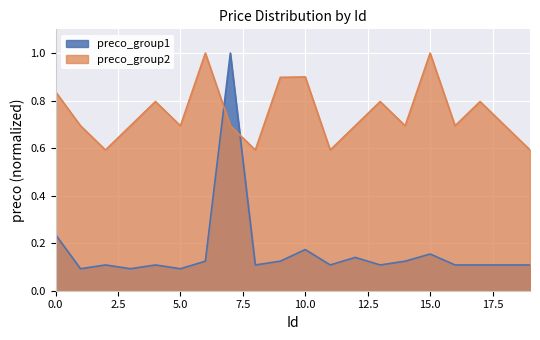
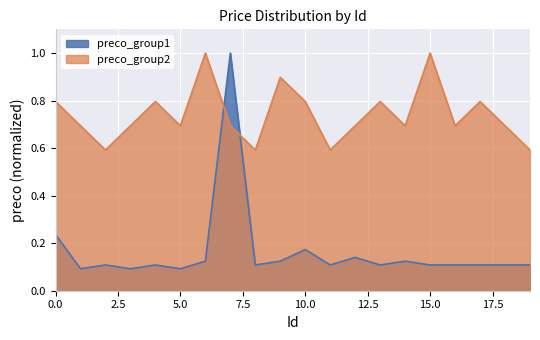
preco_group2, 0.0: 0.84 -> 0.80
preco_group2, 10.0: 0.90 -> 0.80
preco_group1, 15.0: 0.15 -> 0.11
